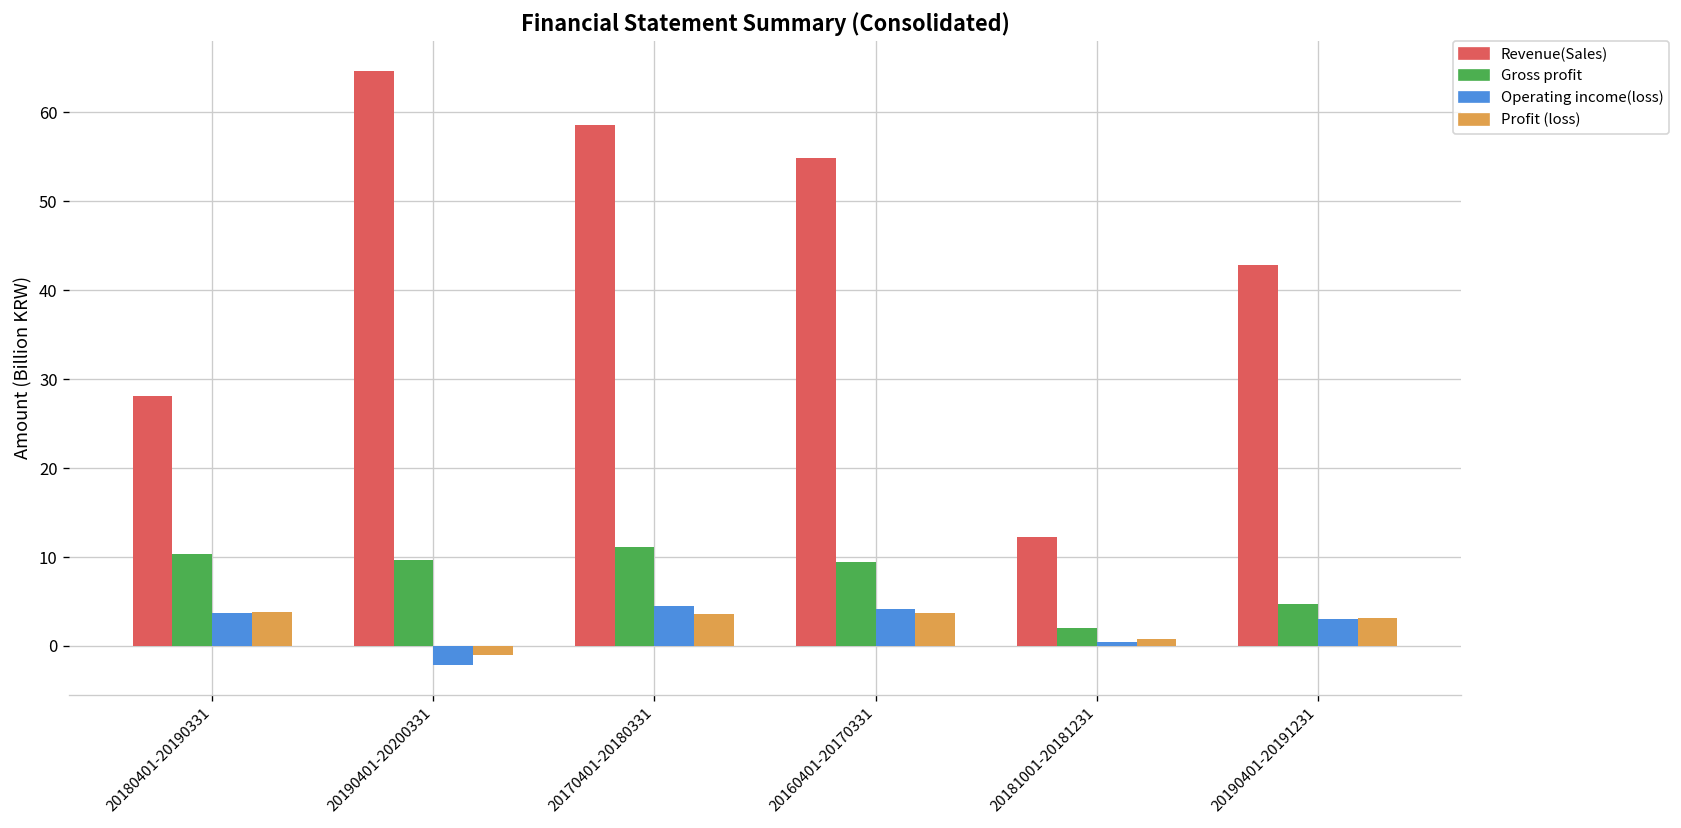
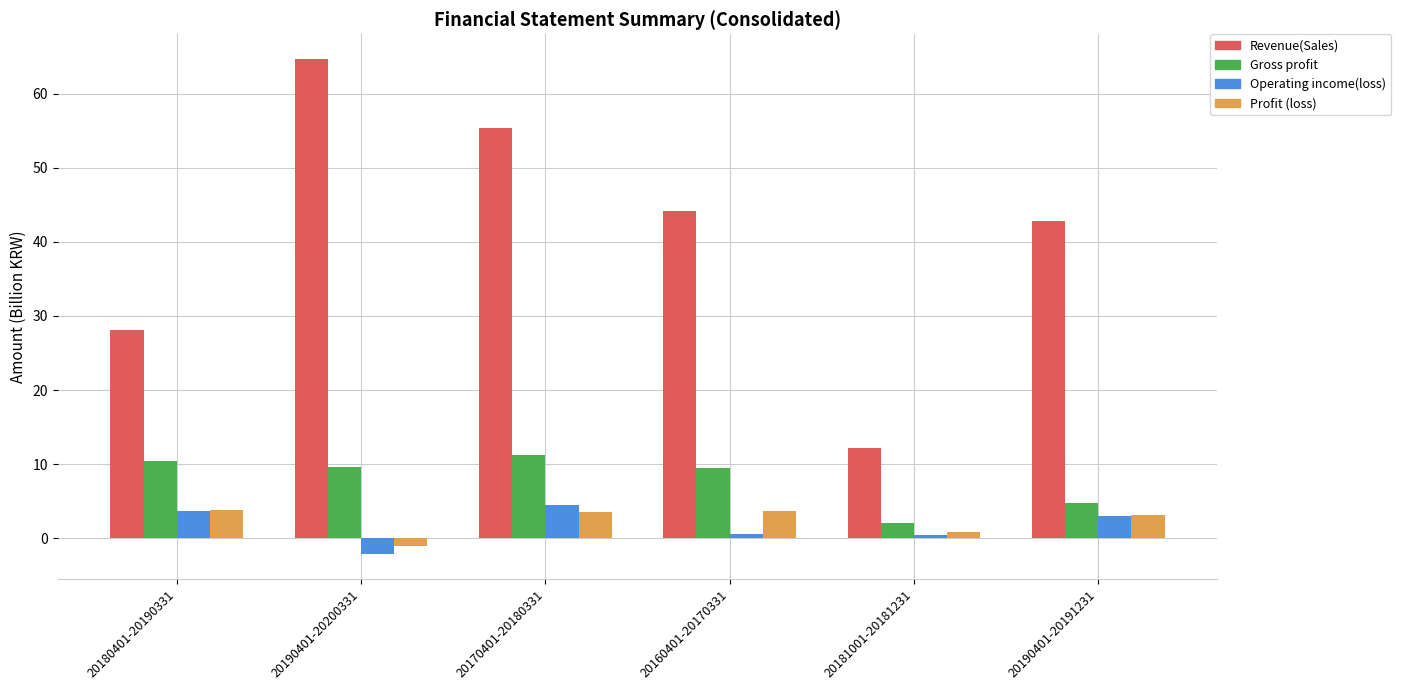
Revenue(Sales), 20170401-20180331: 59 -> 55
Revenue(Sales), 20160401-20170331: 55 -> 44
Operating income(loss), 20160401-20170331: 4 -> 1
